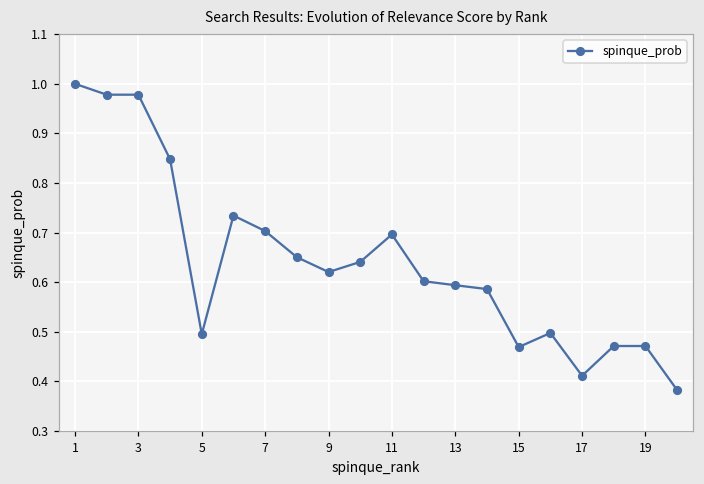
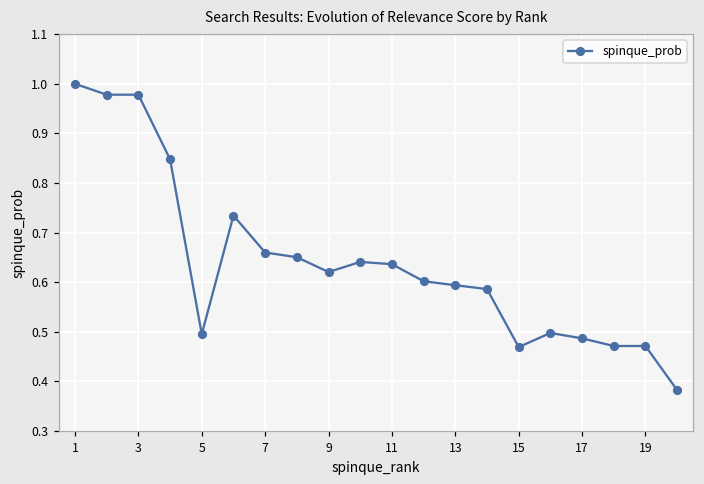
7: 0.70 -> 0.66
11: 0.70 -> 0.64
17: 0.41 -> 0.49
